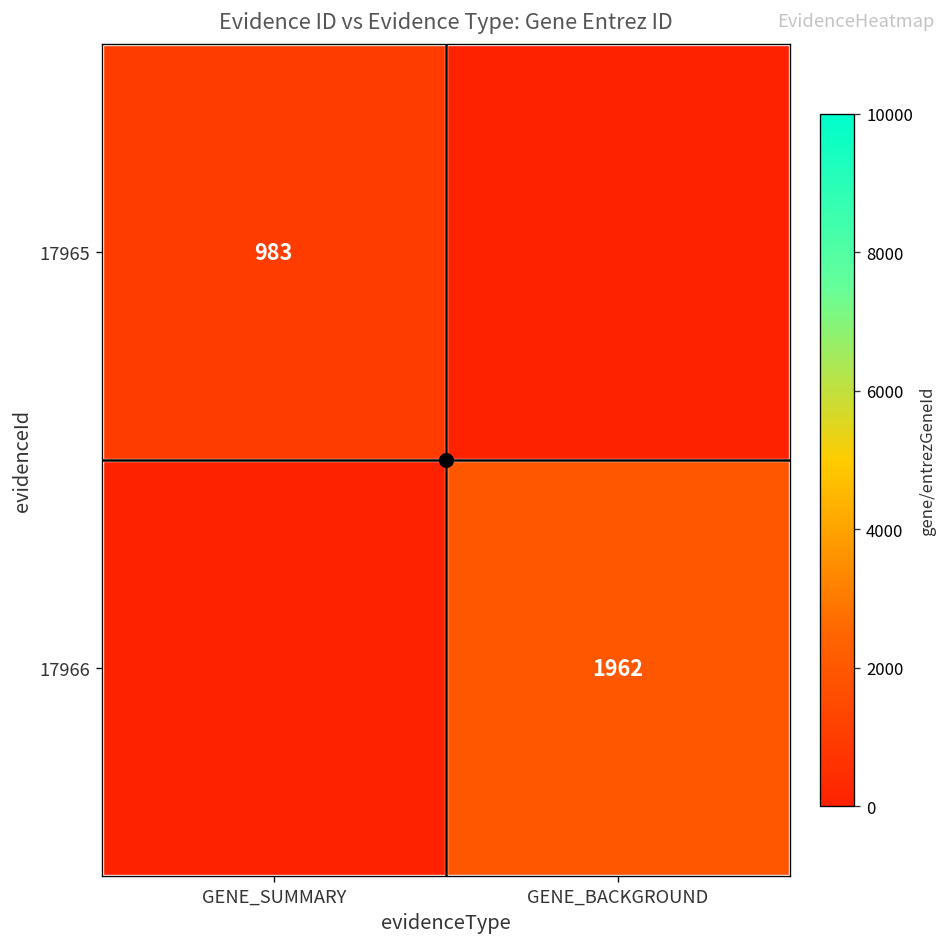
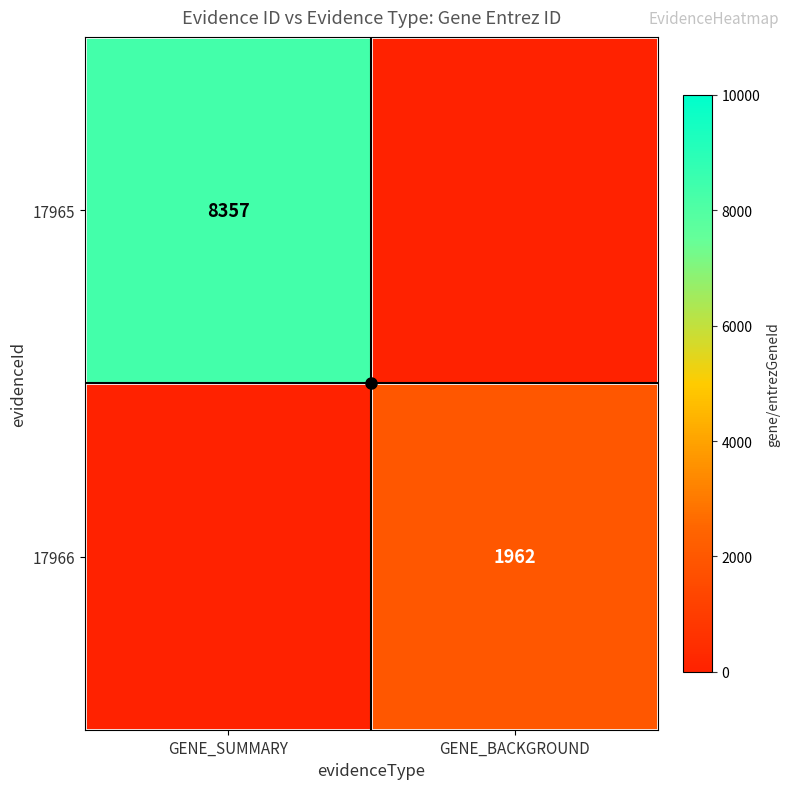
17965, GENE_SUMMARY: 983 -> 8357
